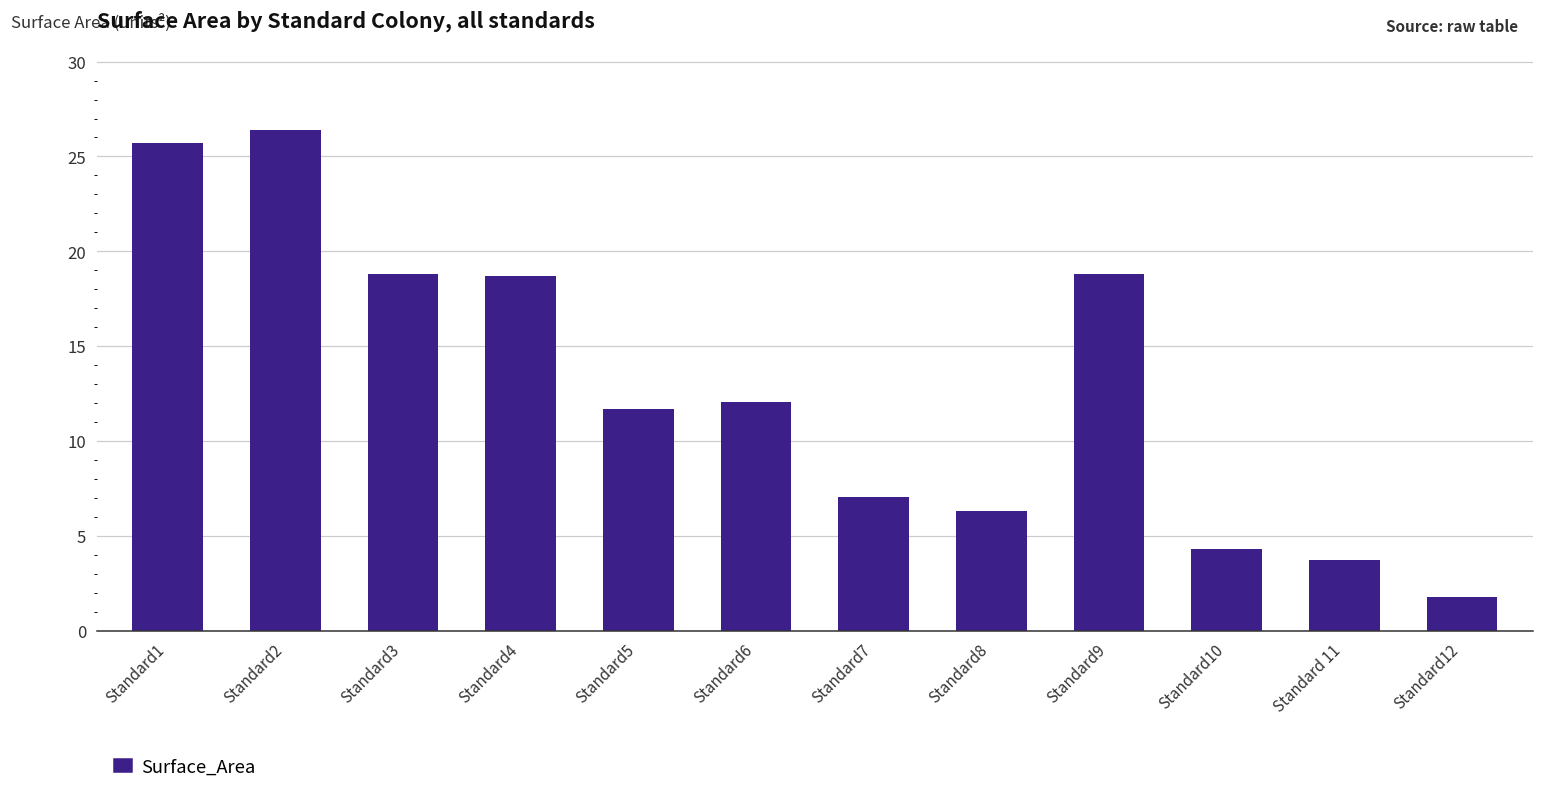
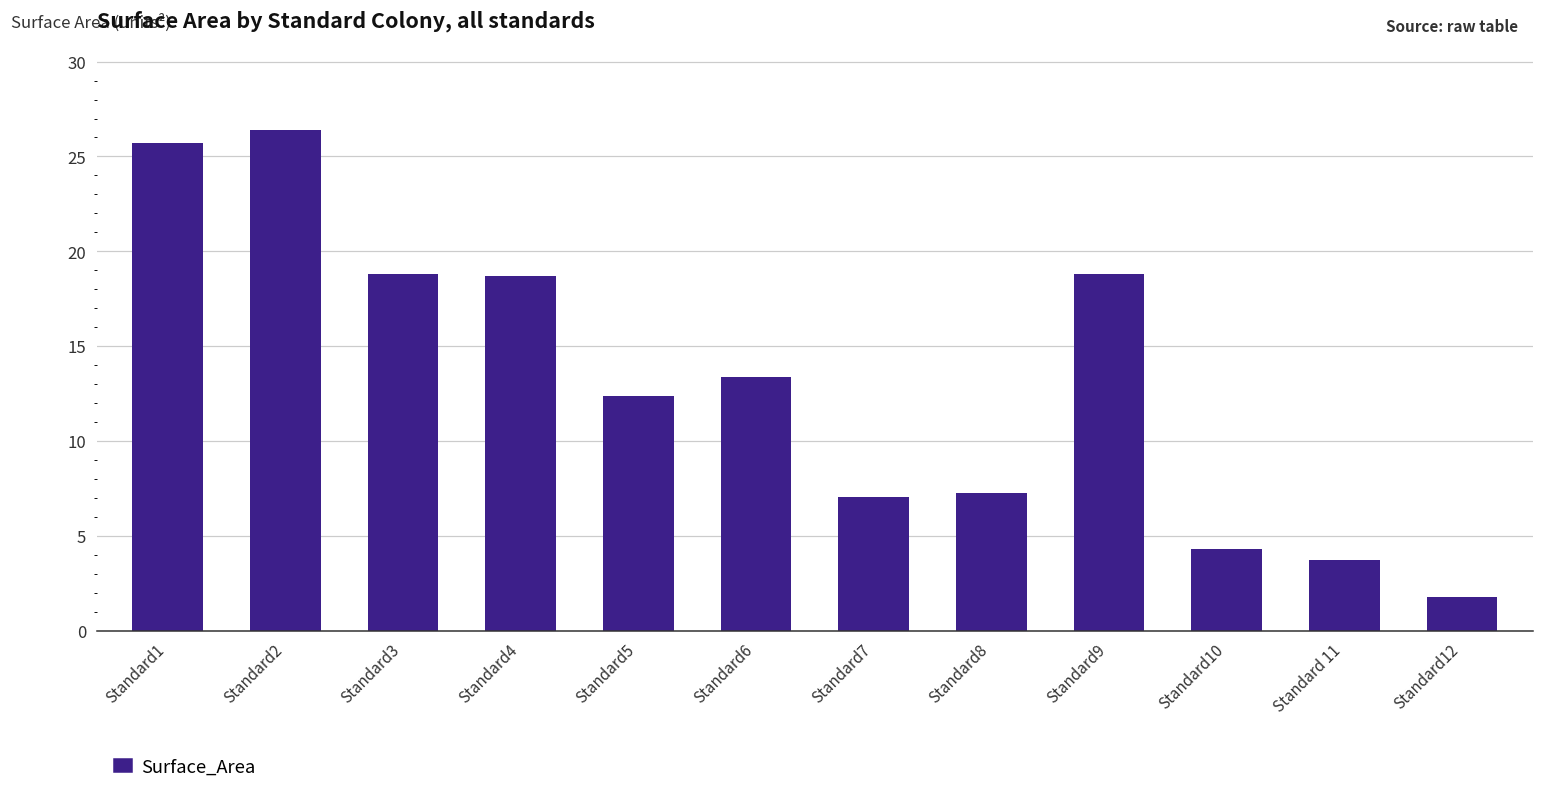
Standard5: 11.7 -> 12.4
Standard6: 12.1 -> 13.4
Standard8: 6.3 -> 7.3
